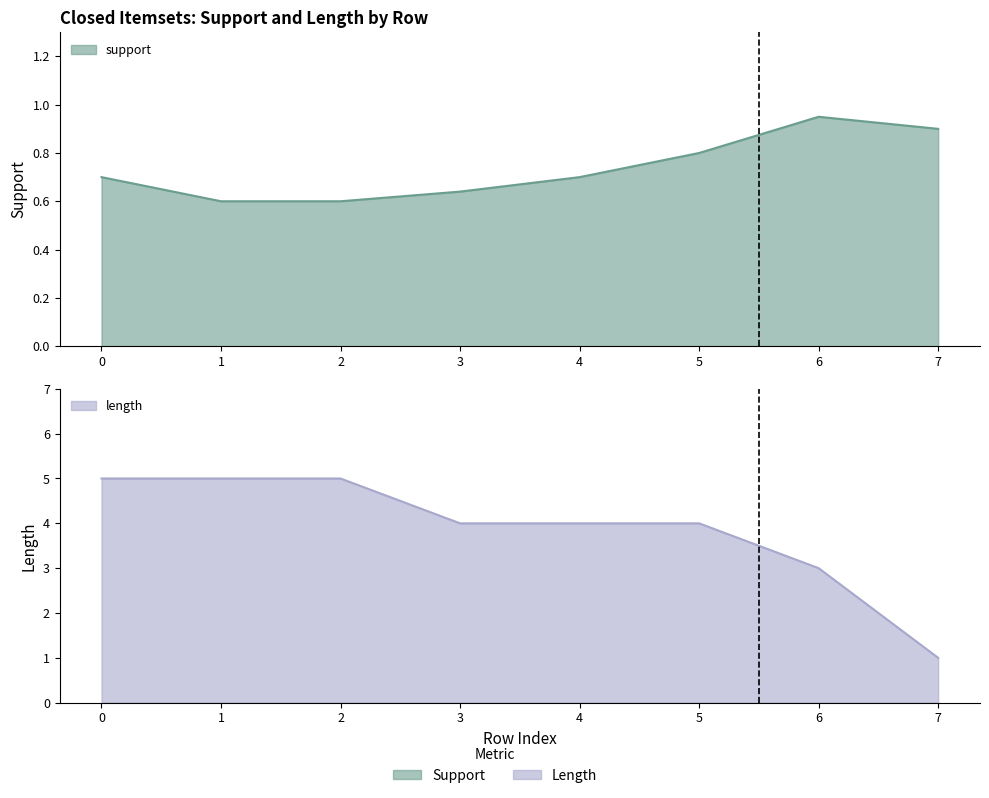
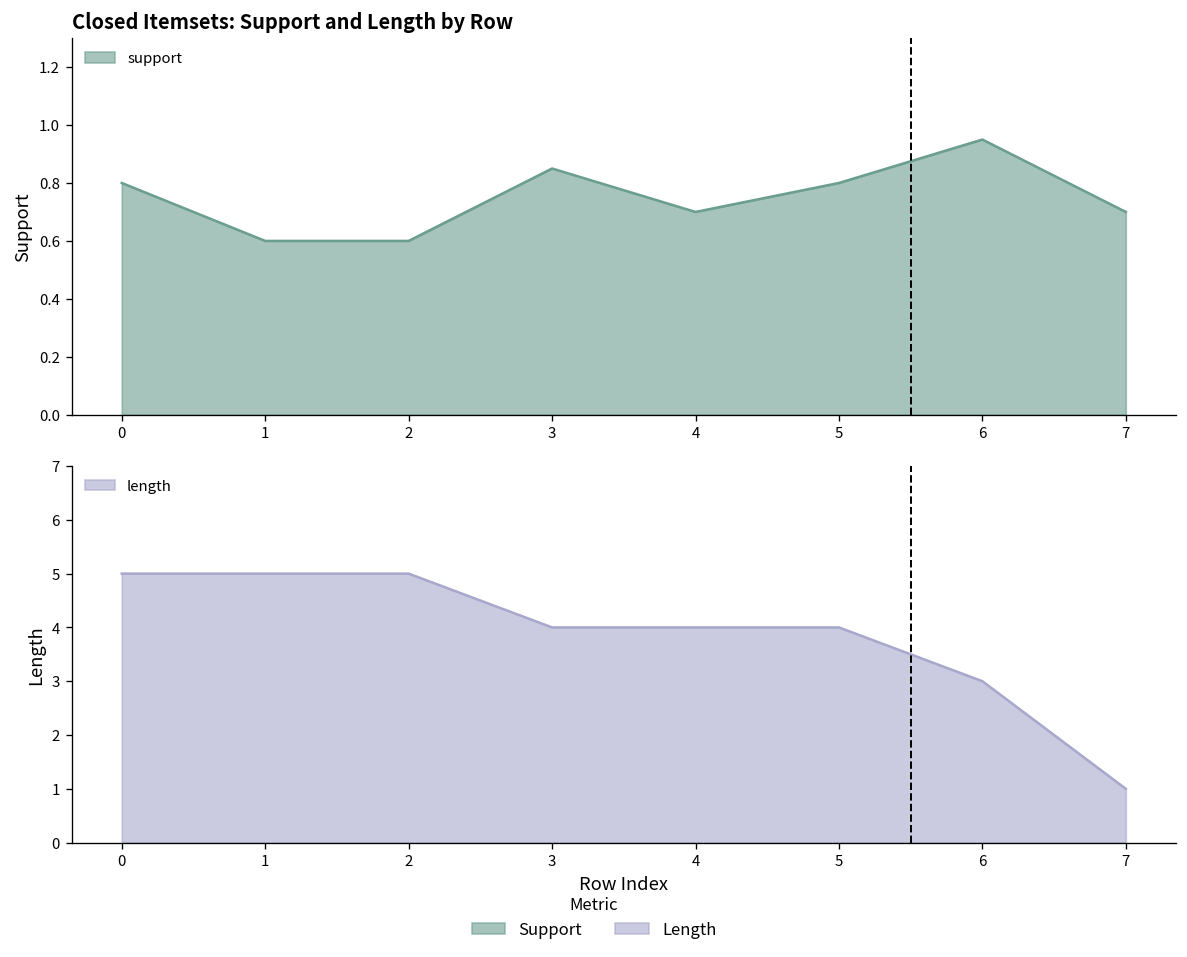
Closed Itemsets: Support and Length by Row, 0: 0.7 -> 0.8
Closed Itemsets: Support and Length by Row, 3: 0.64 -> 0.85
Closed Itemsets: Support and Length by Row, 7: 0.9 -> 0.7
